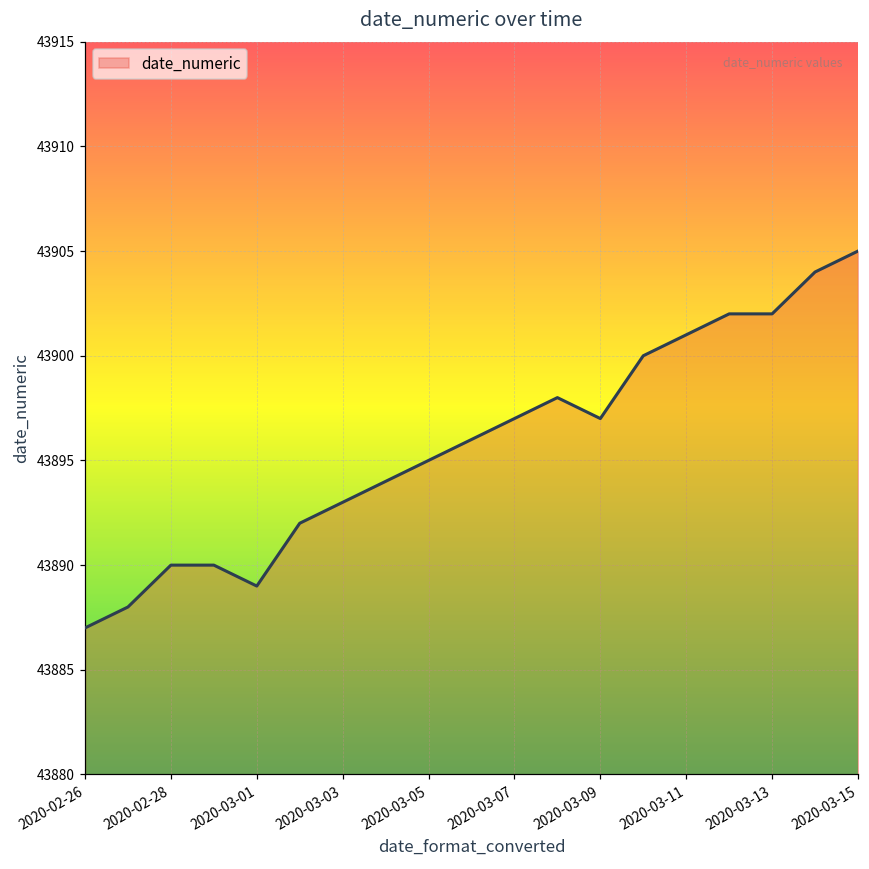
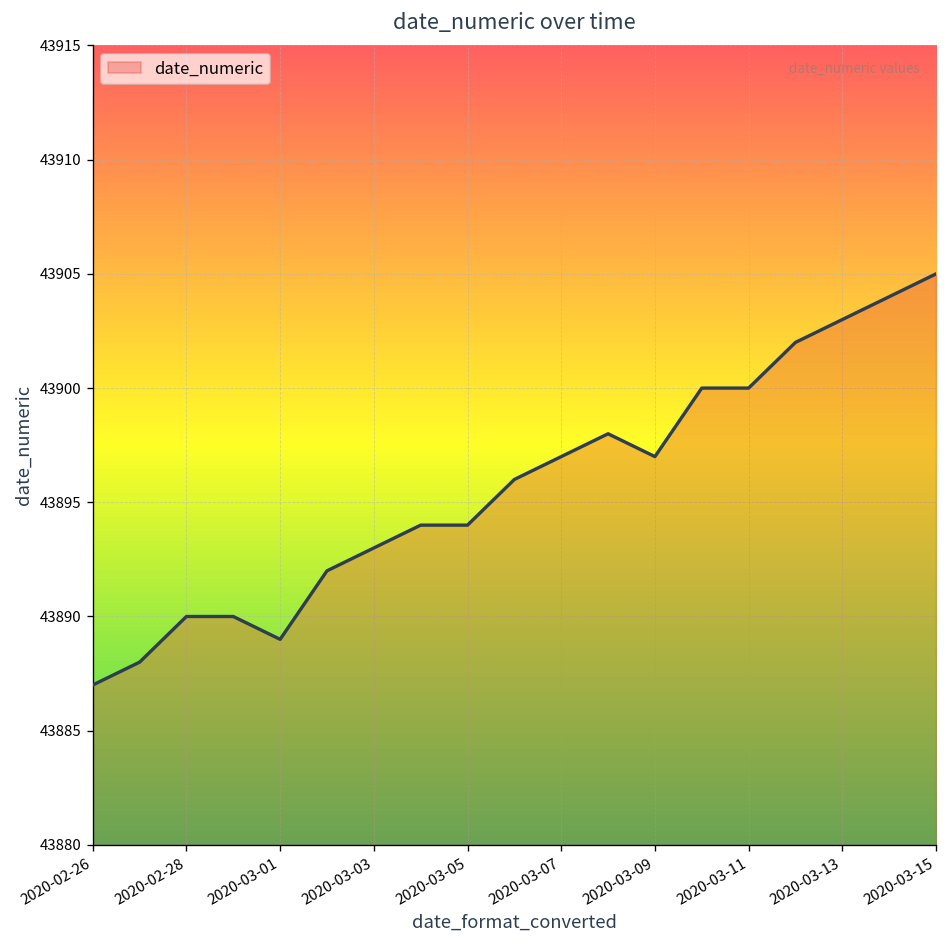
2020-03-05: 43895 -> 43894
2020-03-11: 43901 -> 43900
2020-03-13: 43902 -> 43903
